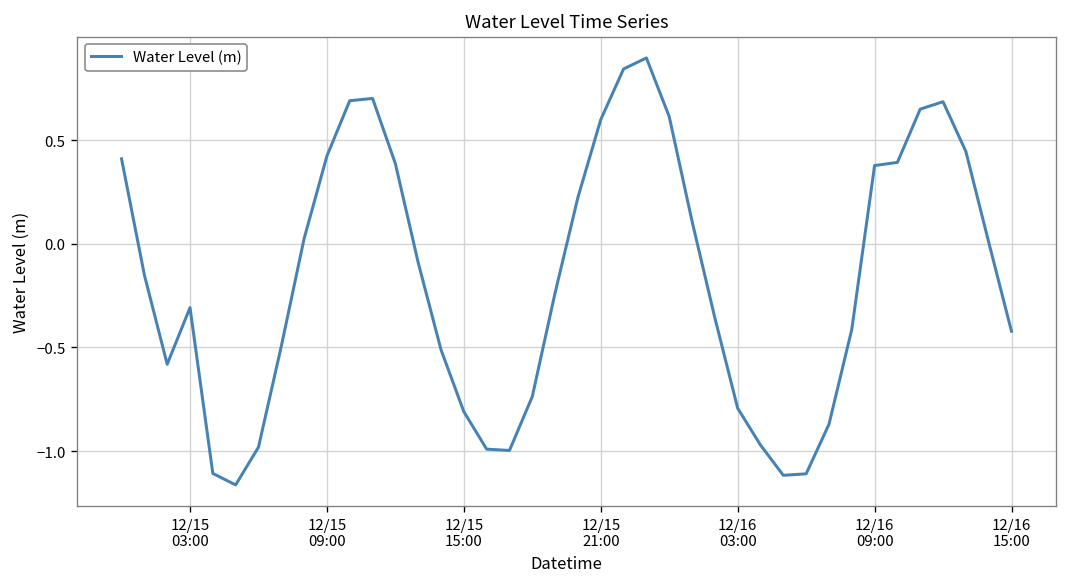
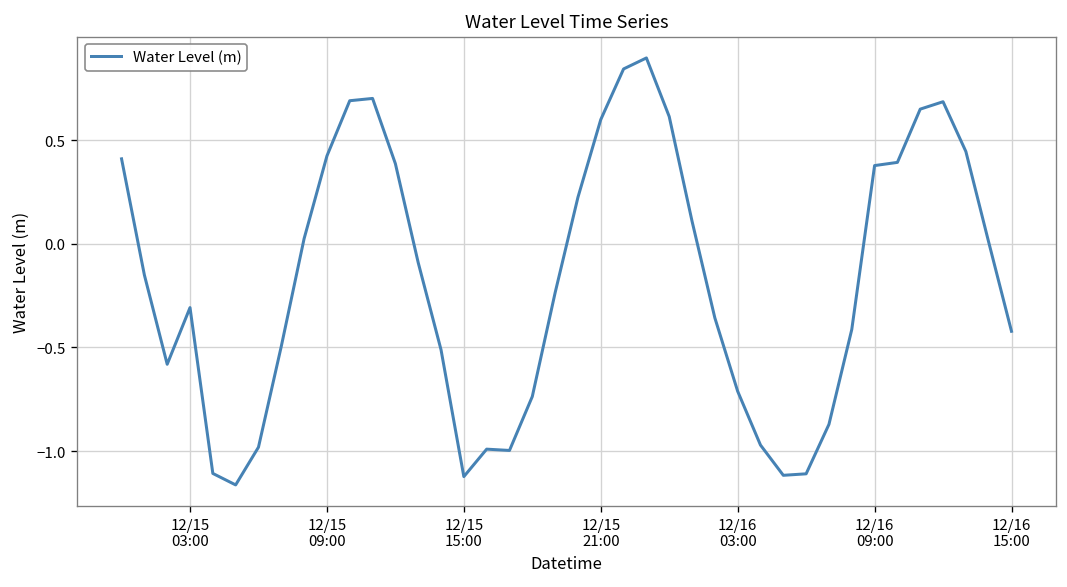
12/15 15:00: -0.81 -> -1.12
12/16 03:00: -0.79 -> -0.71
